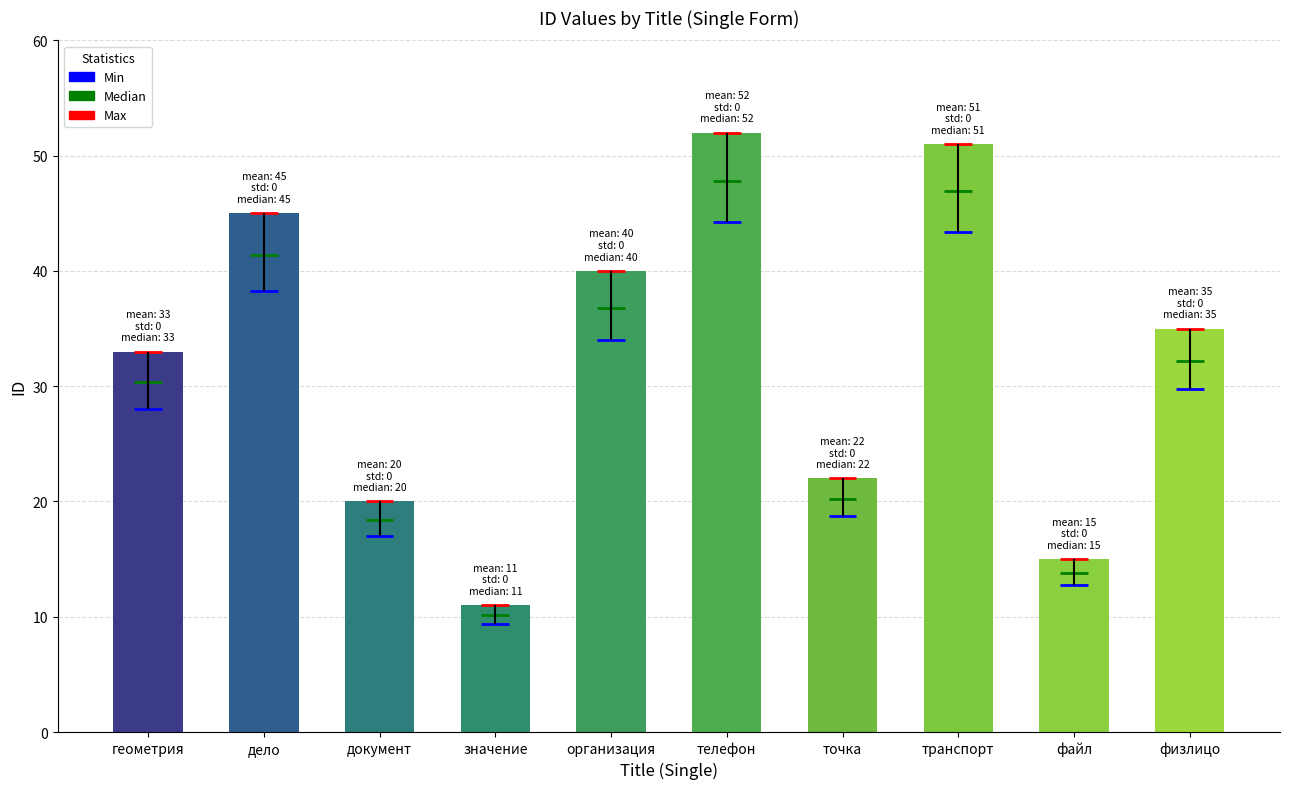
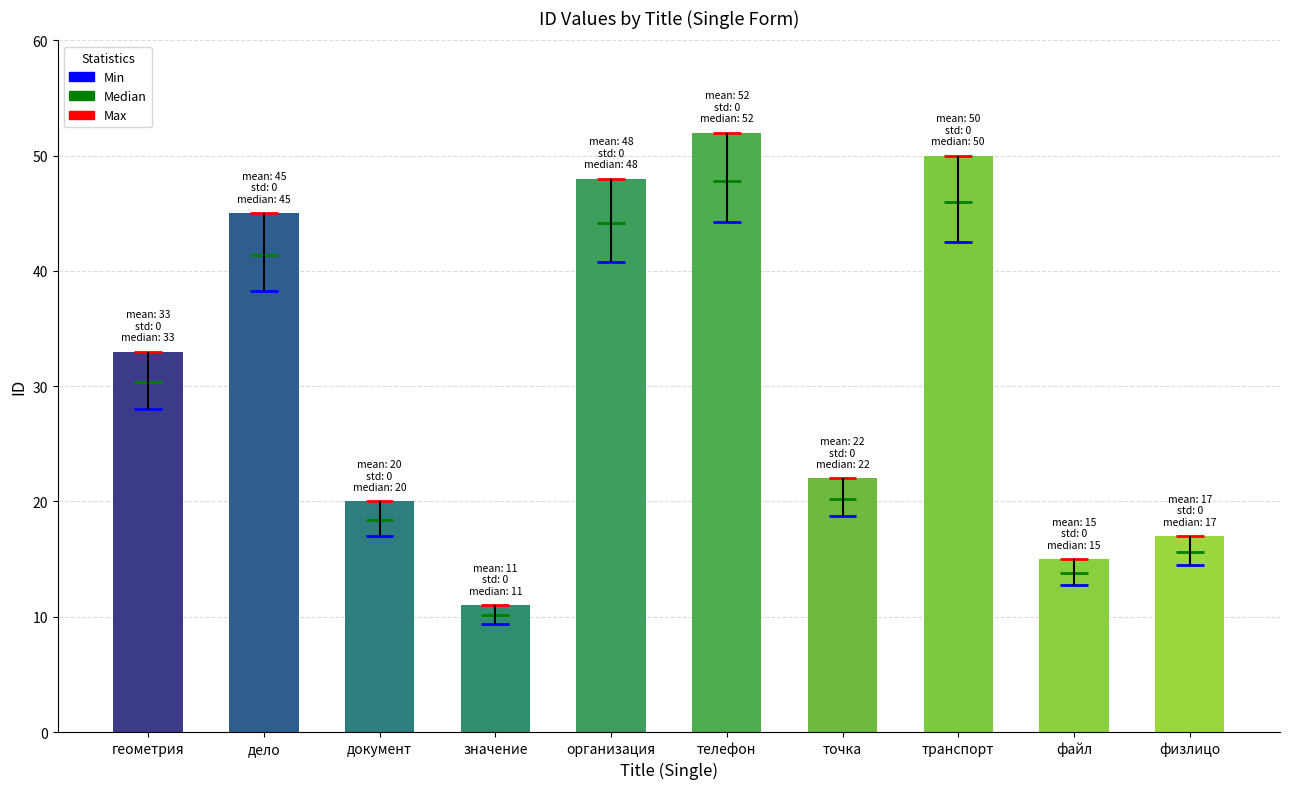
организация: 40 std: 0 median: 40 -> 48 std: 0 median: 48
транспорт: 51 std: 0 median: 51 -> 50 std: 0 median: 50
физлицо: 35 std: 0 median: 35 -> 17 std: 0 median: 17
